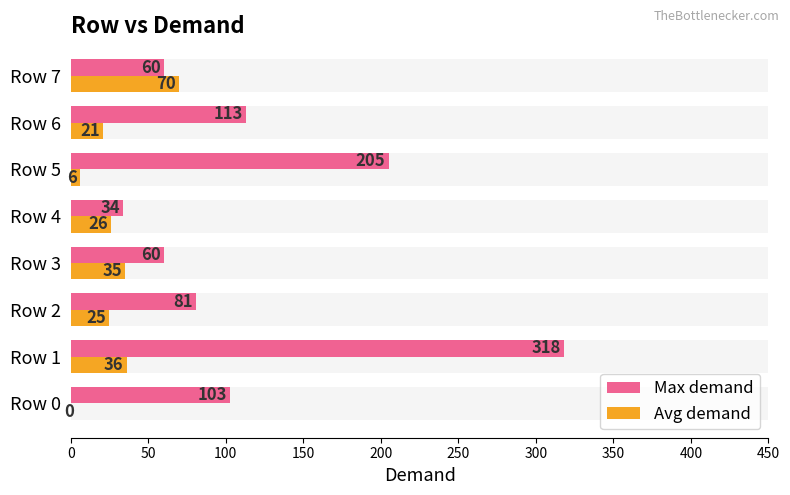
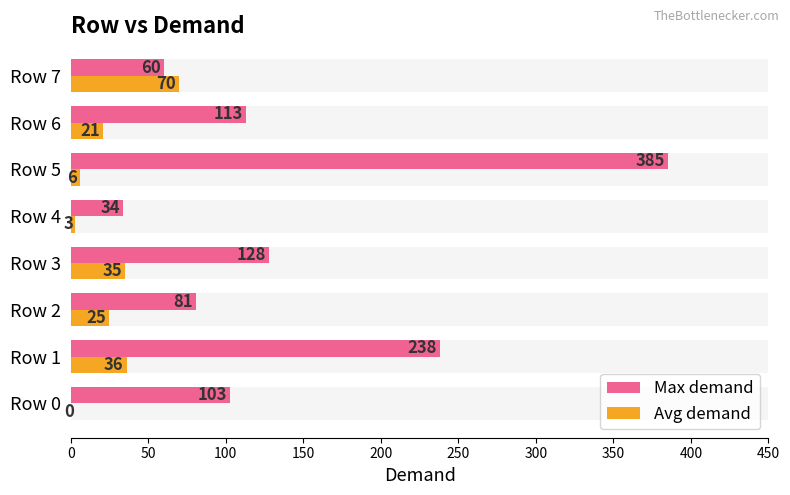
Max demand, Row 5: 205 -> 385
Avg demand, Row 4: 26 -> 3
Max demand, Row 3: 60 -> 128
Max demand, Row 1: 318 -> 238
